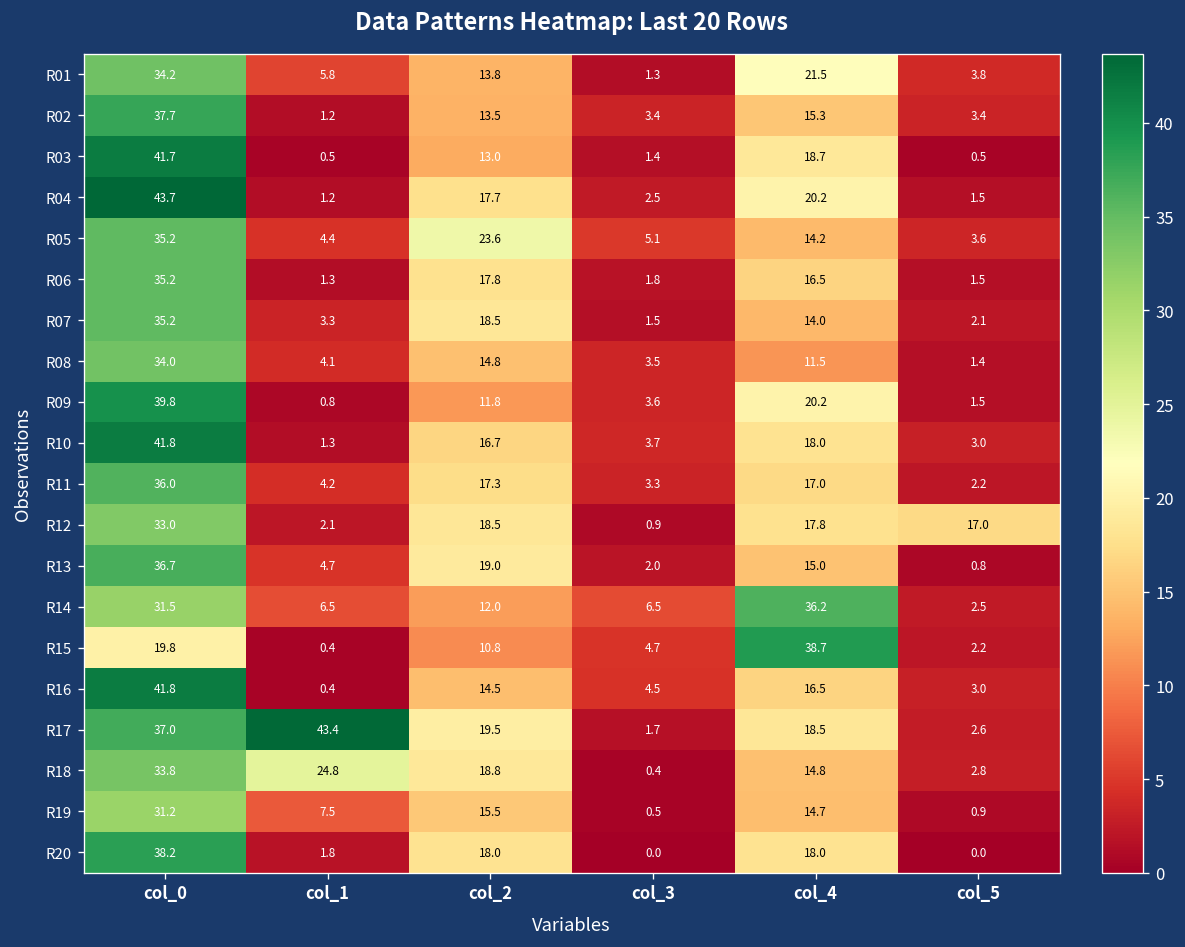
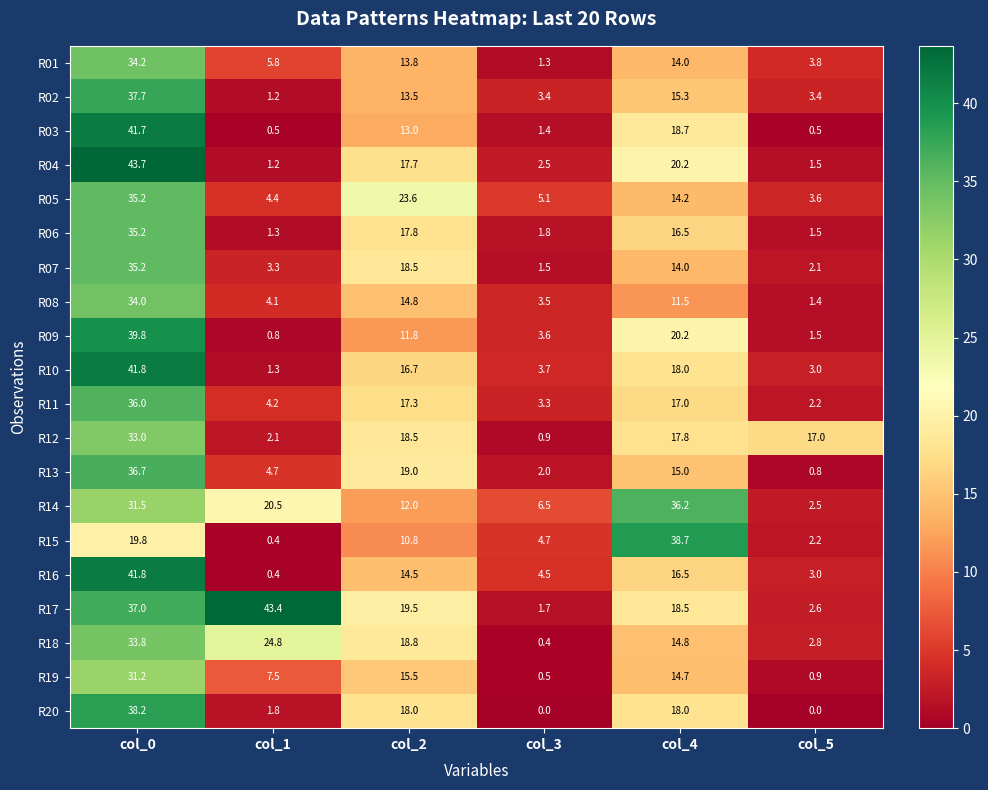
R01, col_4: 21.5 -> 14.0
R14, col_1: 6.5 -> 20.5
